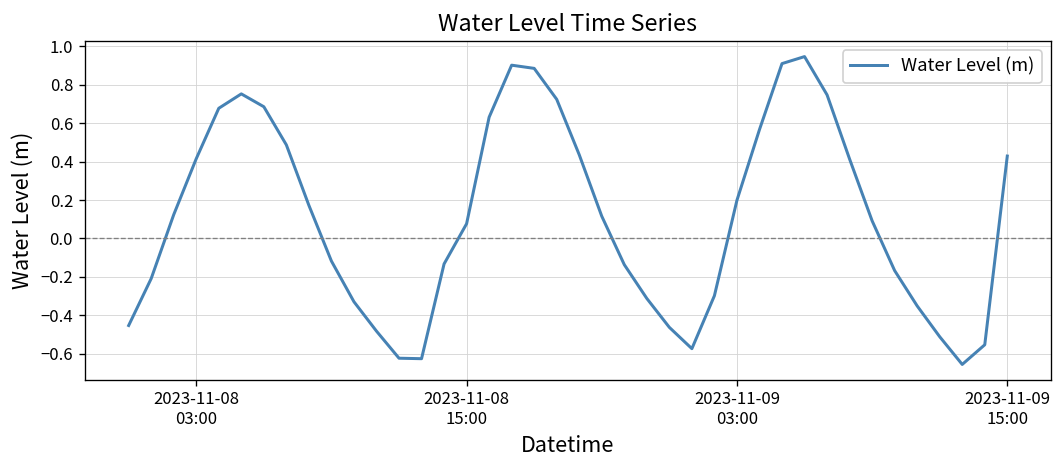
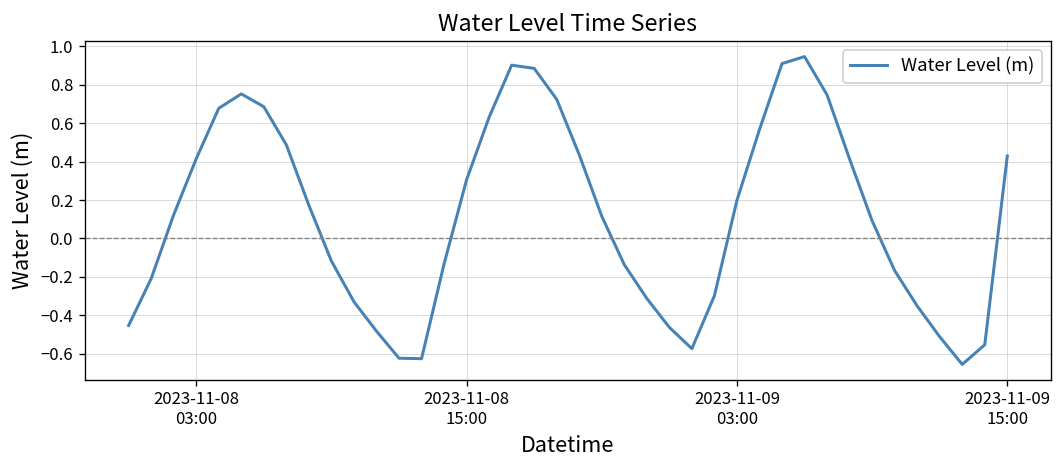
2023-11-08 15:00: 0.08 -> 0.31
